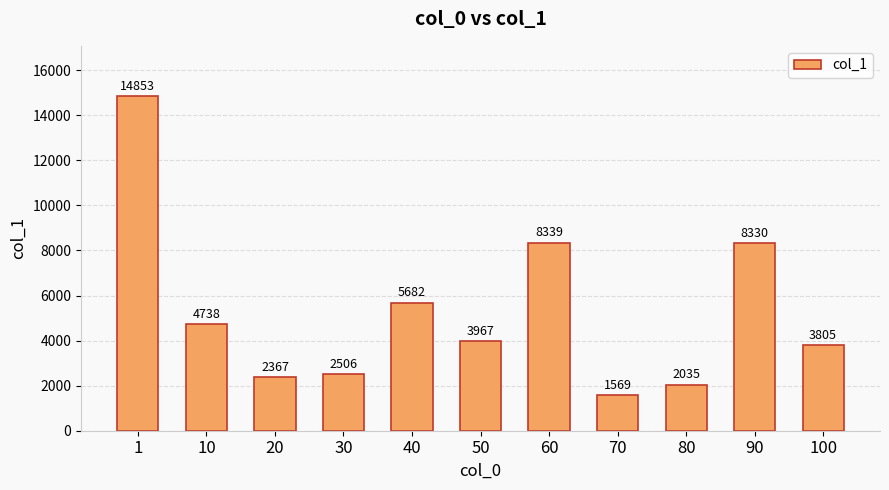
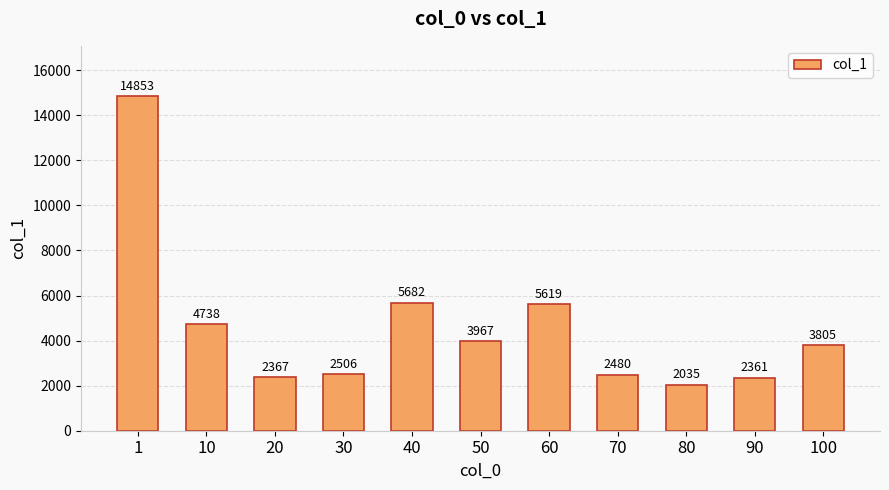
60: 8339 -> 5619
70: 1569 -> 2480
90: 8330 -> 2361
